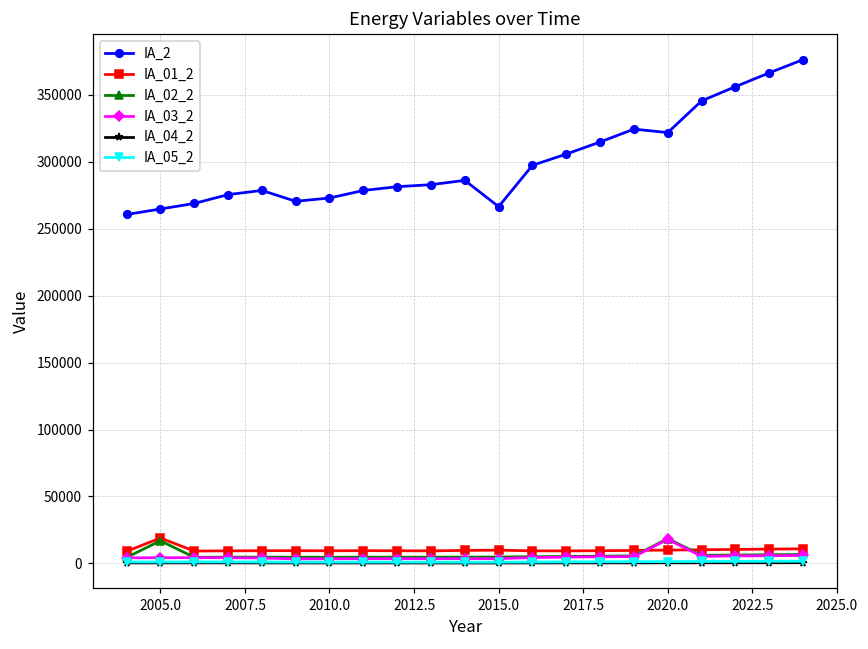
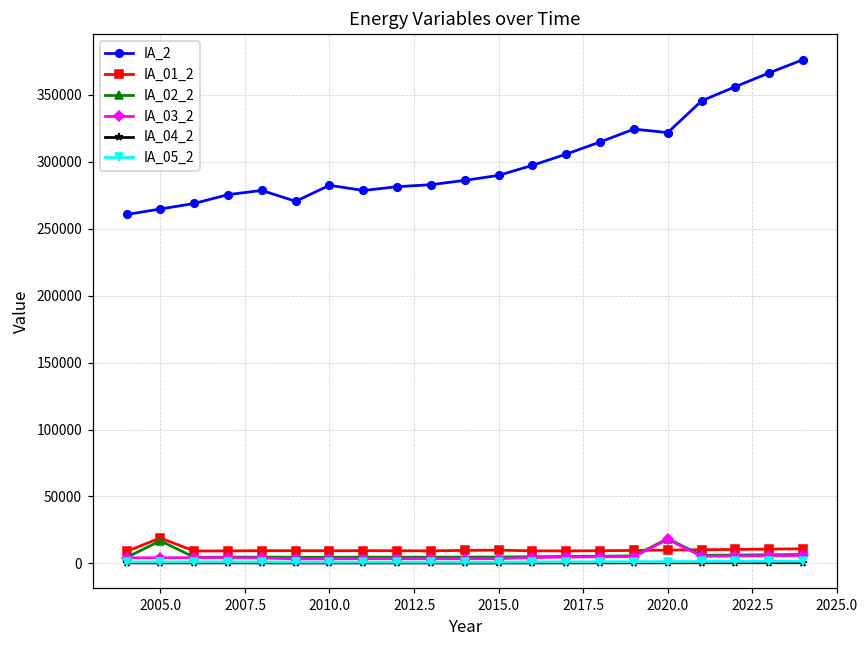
IA_2, 2010.0: 273000 -> 282000
IA_2, 2015.0: 267000 -> 290000
